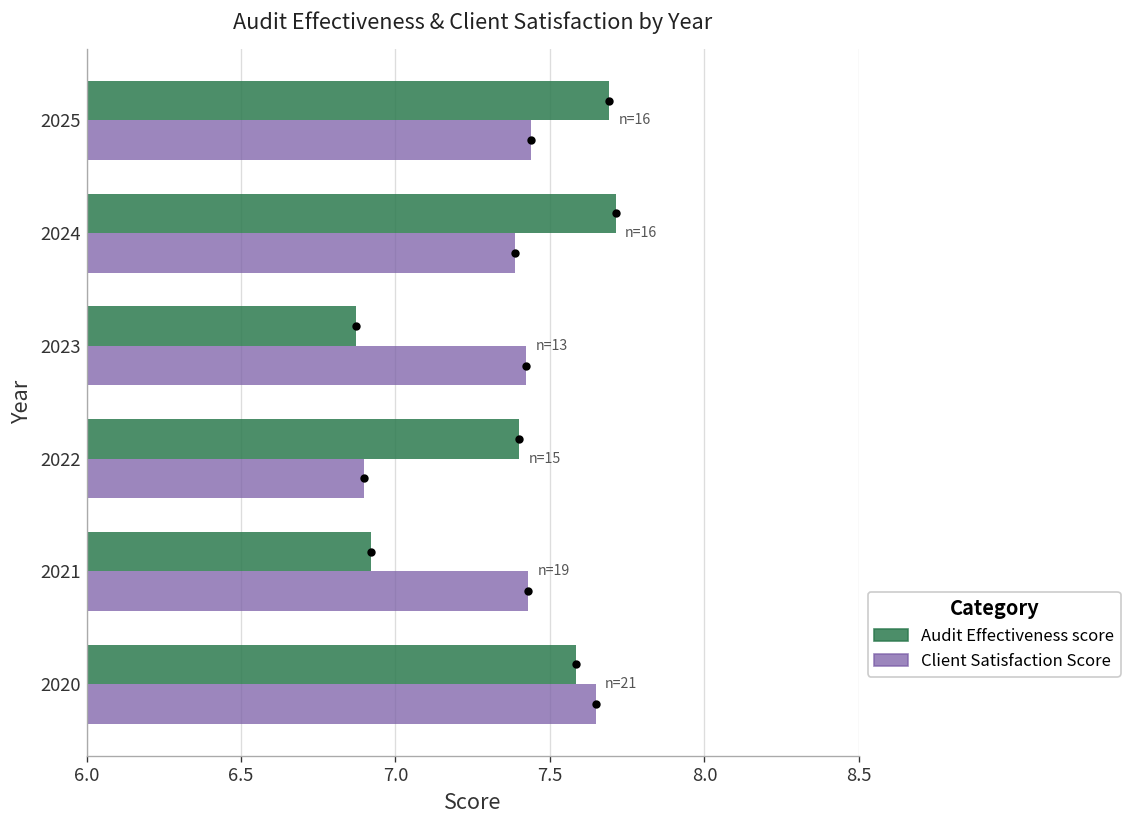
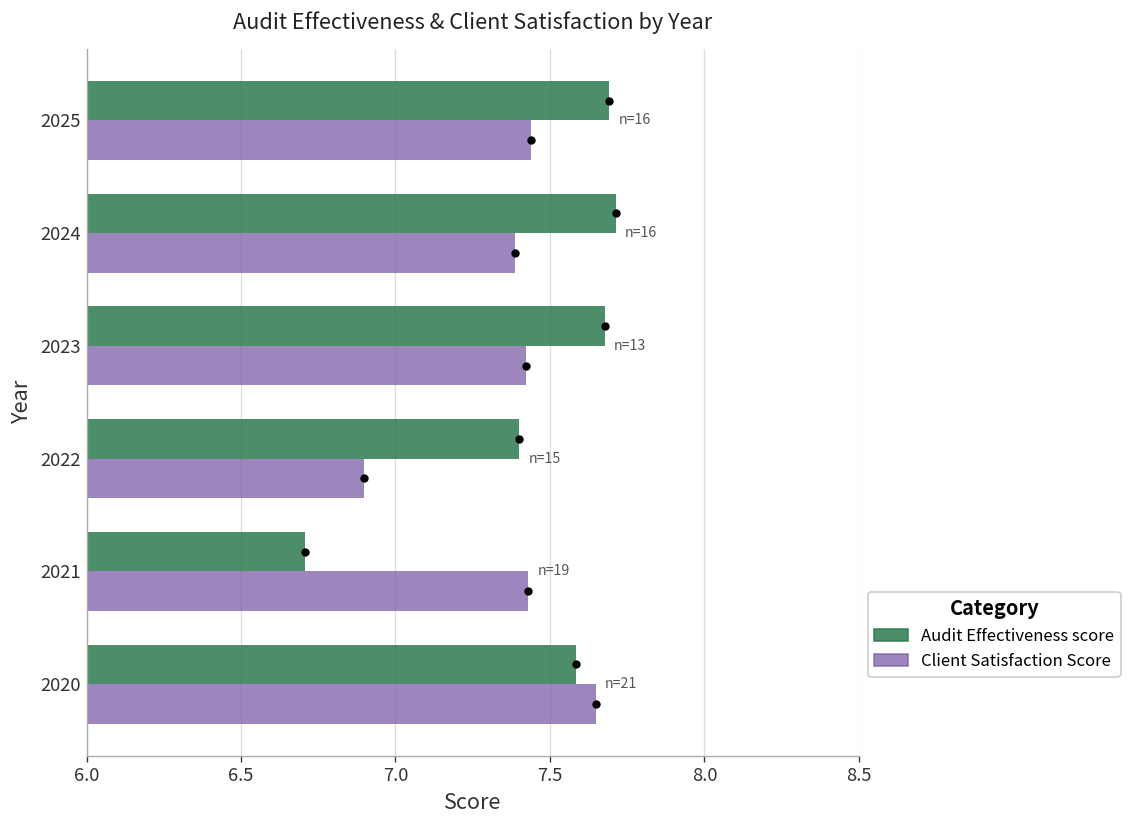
Audit Effectiveness score, 2023: 6.87 -> 7.68
Audit Effectiveness score, 2021: 6.92 -> 6.71
